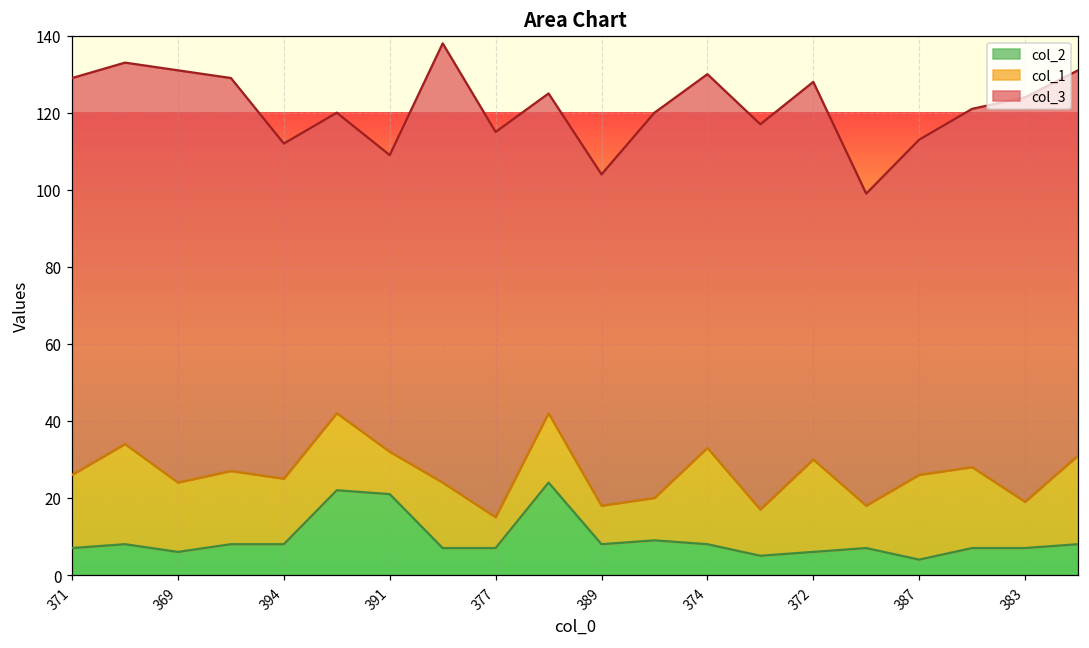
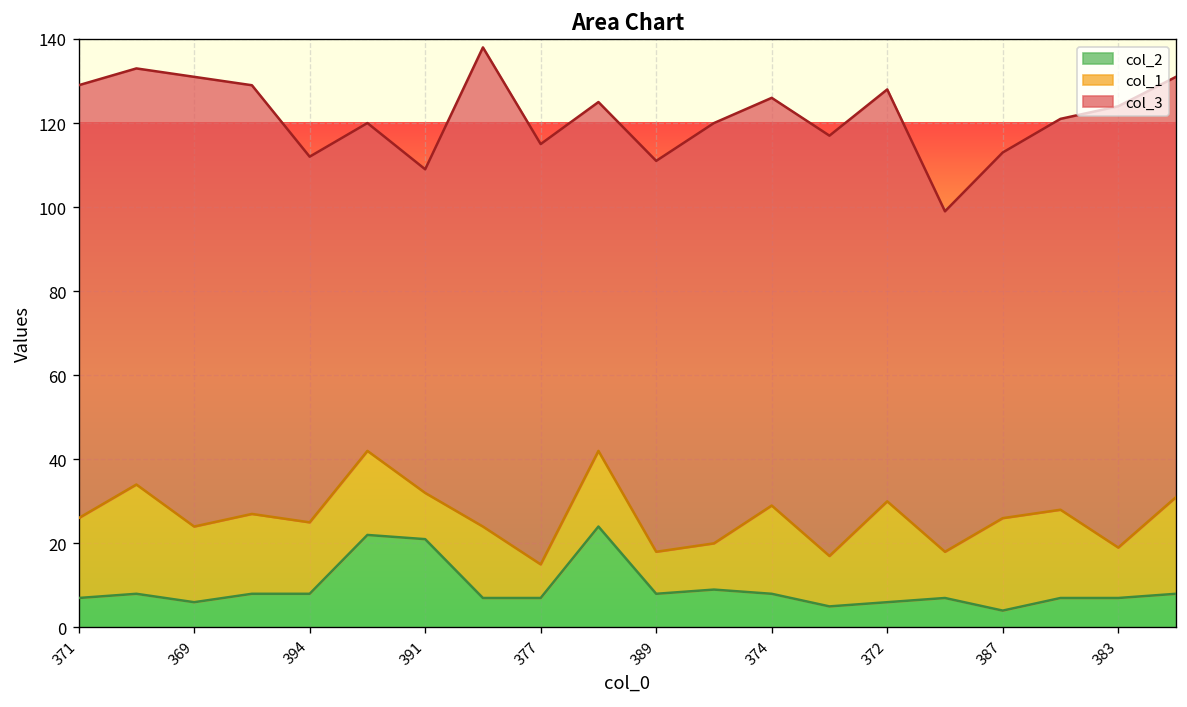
col_3, 389: 86 -> 93
col_1, 374: 25 -> 21
